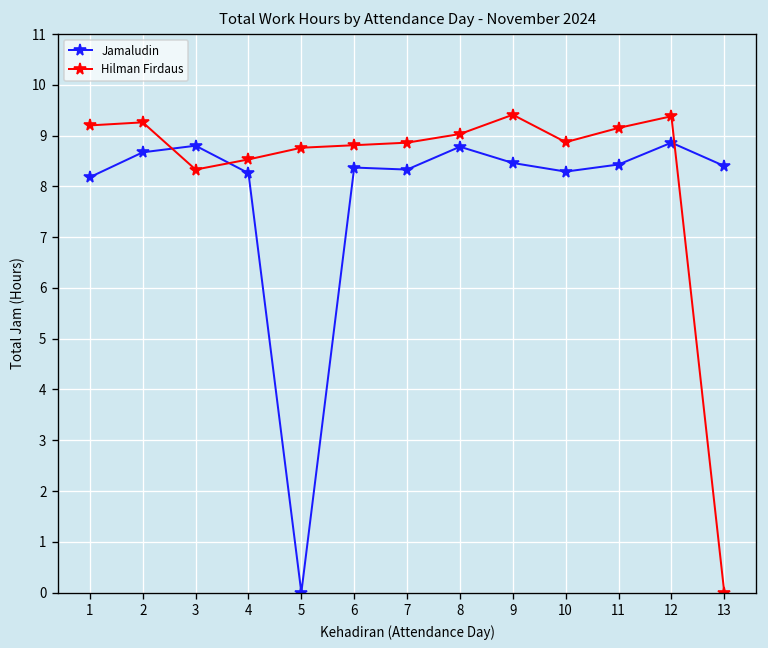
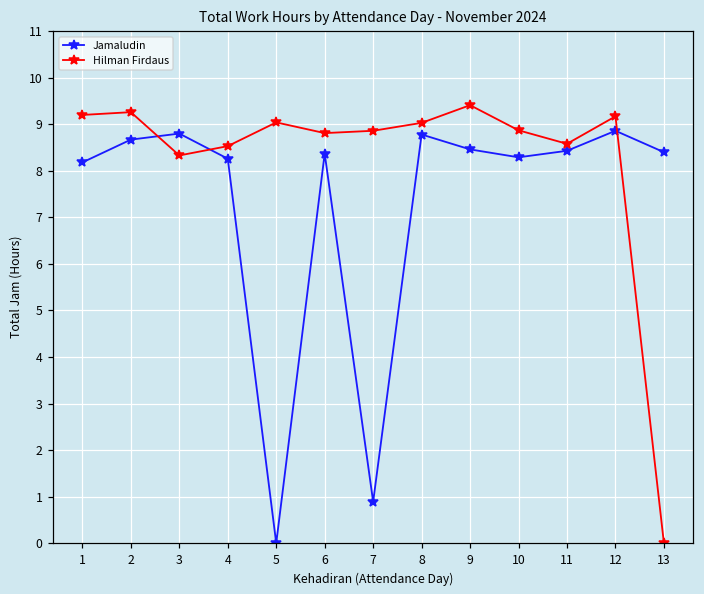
Hilman Firdaus, 5: 8.8 -> 9.0
Jamaludin, 7: 8.3 -> 0.9
Hilman Firdaus, 11: 9.2 -> 8.6
Hilman Firdaus, 12: 9.4 -> 9.2
